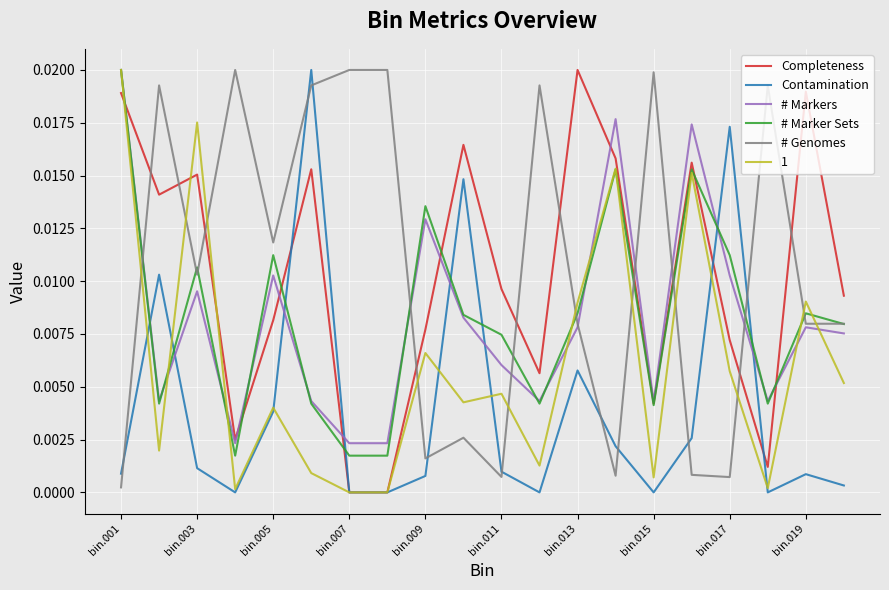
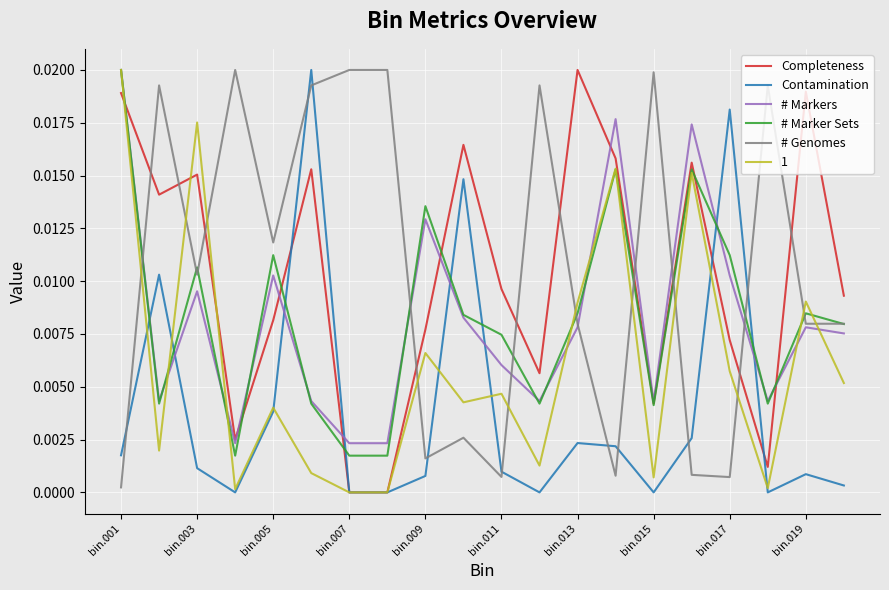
Contamination, bin.001: 0.0009 -> 0.0018
Contamination, bin.013: 0.0058 -> 0.0023
Contamination, bin.017: 0.0173 -> 0.0181
